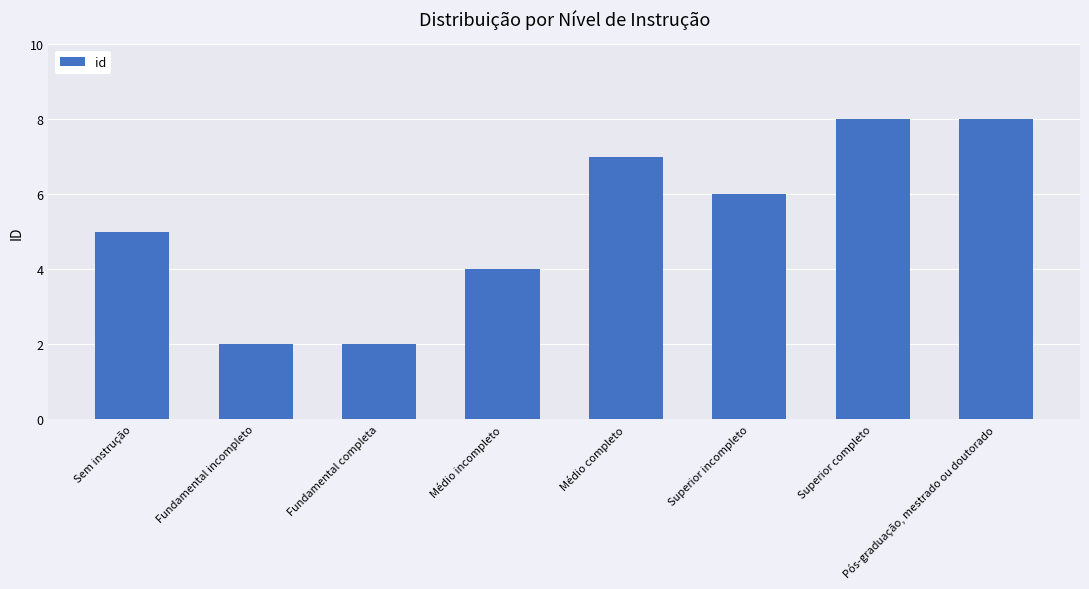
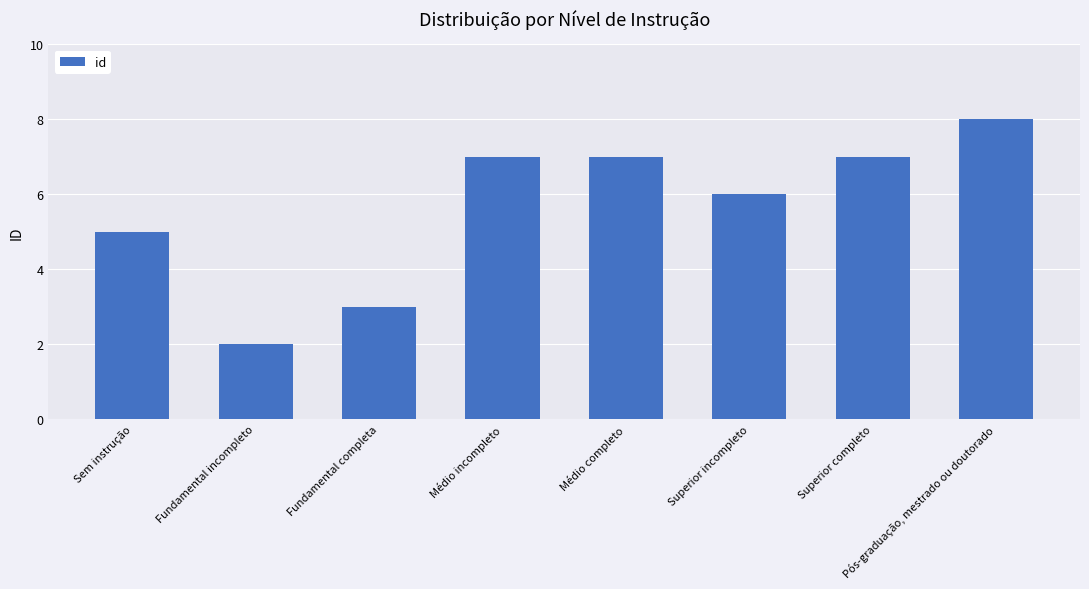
Fundamental completa: 2 -> 3
Médio incompleto: 4 -> 7
Superior completo: 8 -> 7
